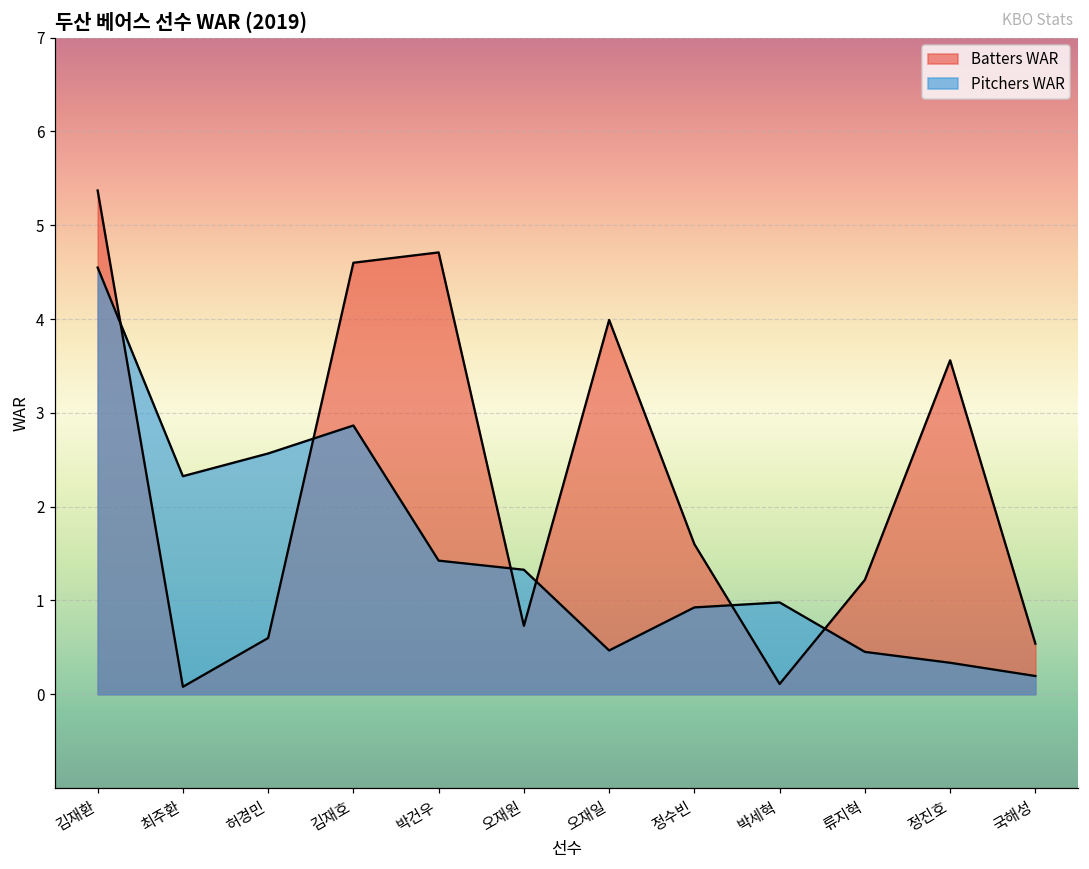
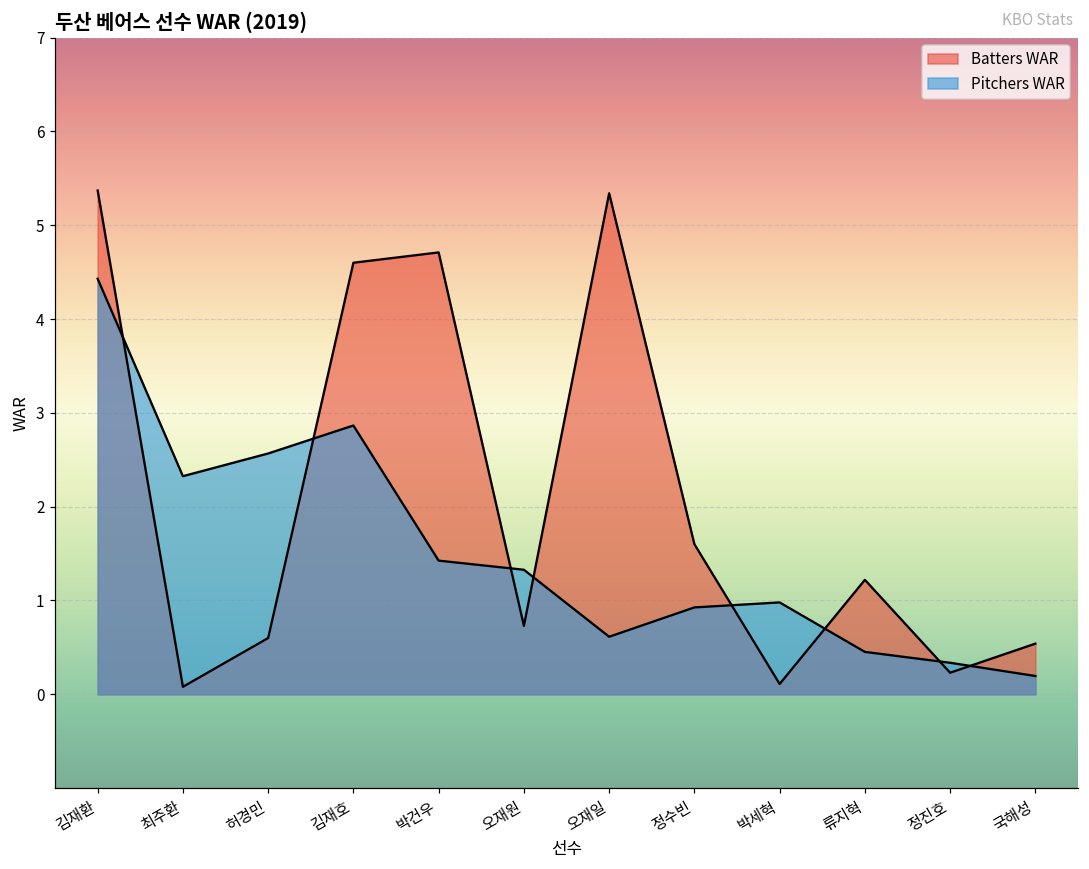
Pitchers WAR, 김재환: 4.5 -> 4.4
Batters WAR, 오재일: 4.0 -> 5.3
Pitchers WAR, 오재일: 0.5 -> 0.6
Batters WAR, 정진호: 3.6 -> 0.2
